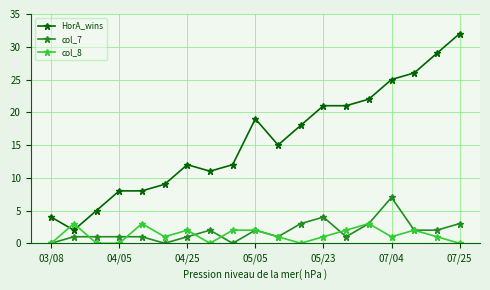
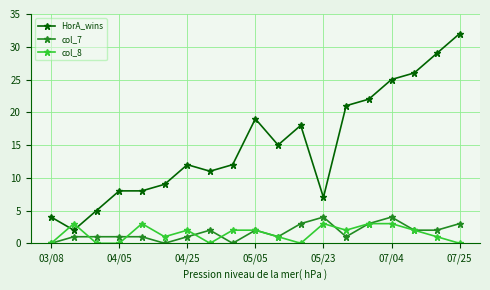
HorA_wins, 05/23: 21 -> 7
col_8, 05/23: 1 -> 3
col_7, 07/04: 7 -> 4
col_8, 07/04: 1 -> 3
